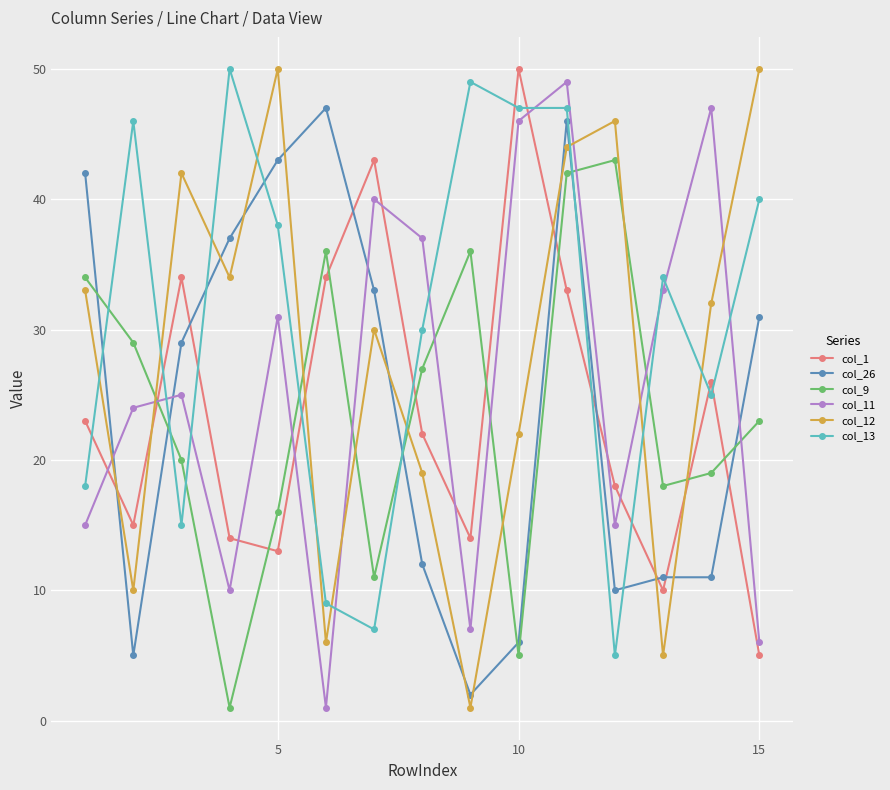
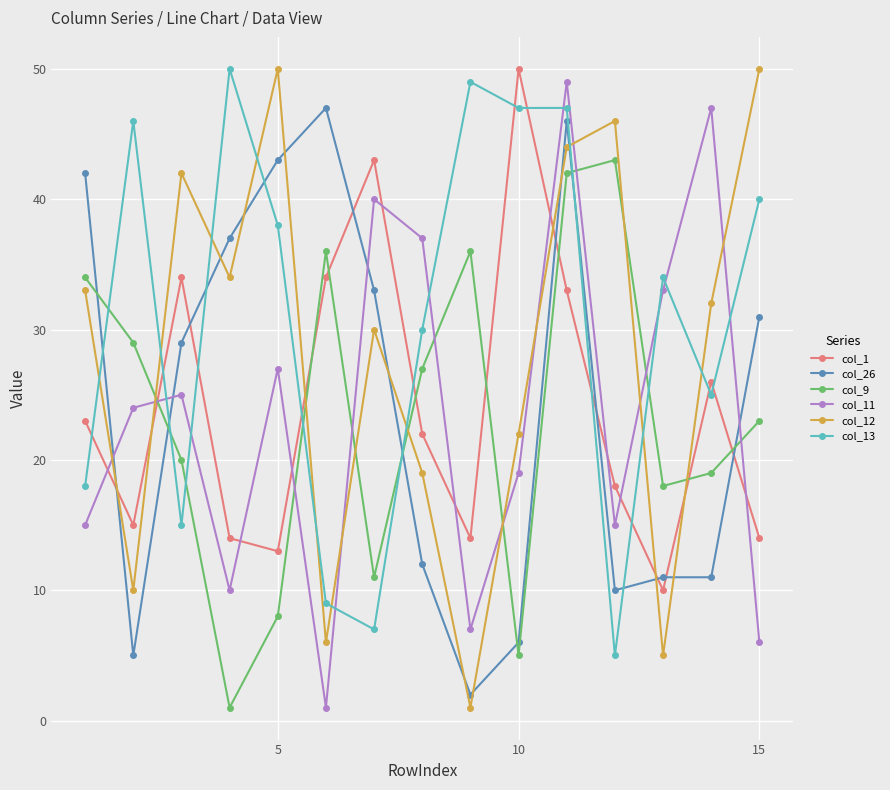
col_9, 5: 16 -> 8
col_11, 5: 31 -> 27
col_11, 10: 46 -> 19
col_1, 15: 5 -> 14
